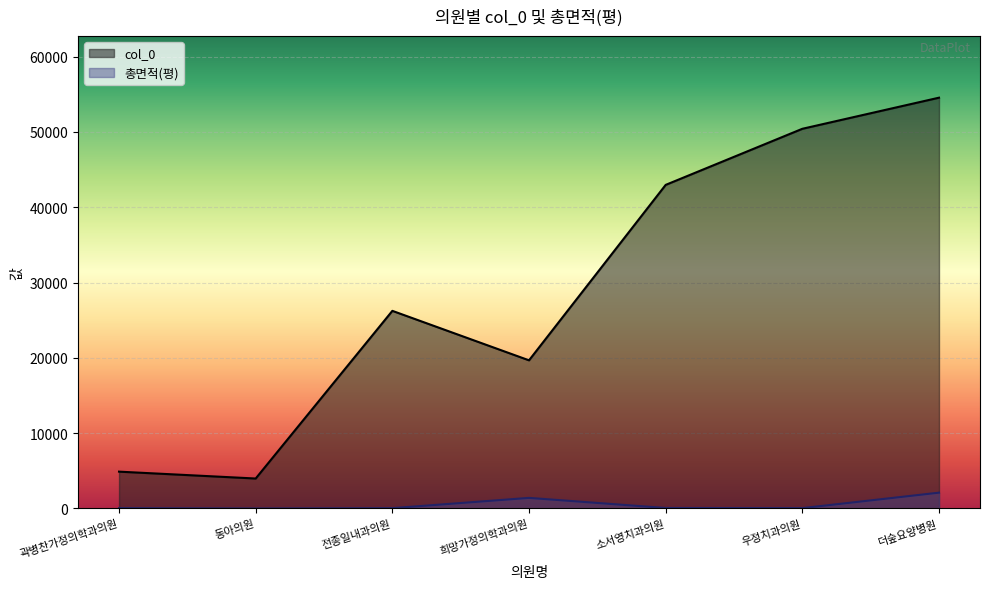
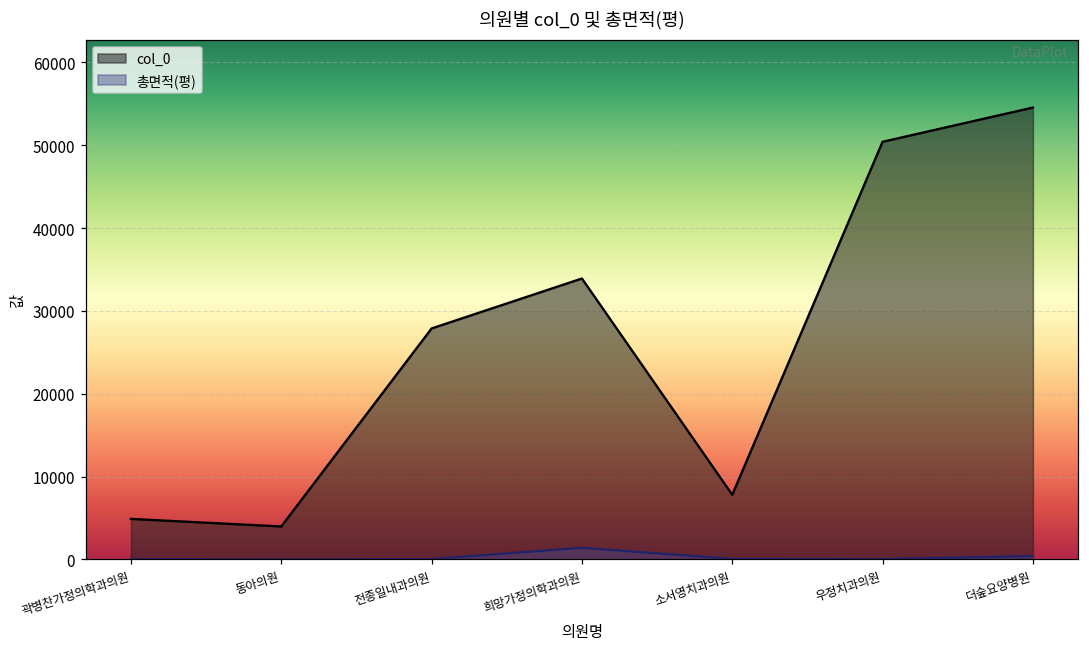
col_0, 전종일내과의원: 26000 -> 28000
col_0, 희망가정의학과의원: 20000 -> 34000
col_0, 소서영치과의원: 43000 -> 8000
총면적(평), 더숲요양병원: 2000 -> 0
